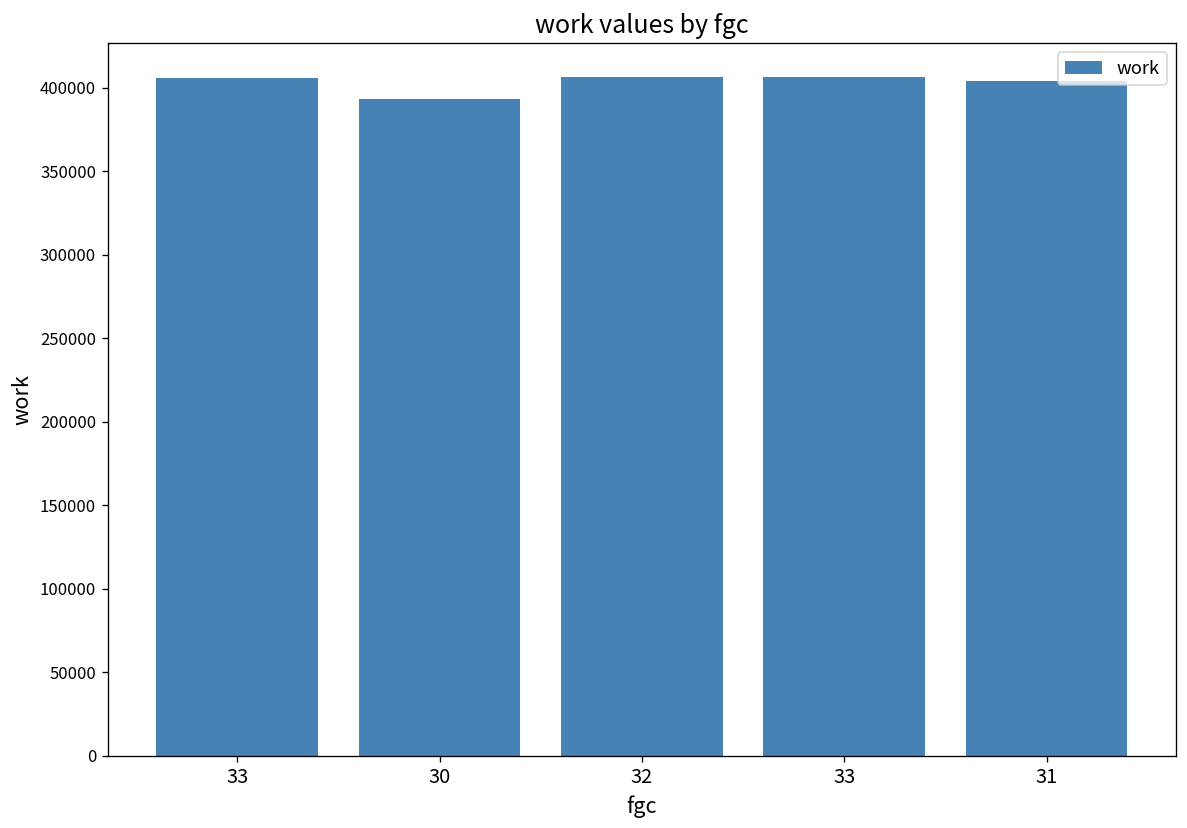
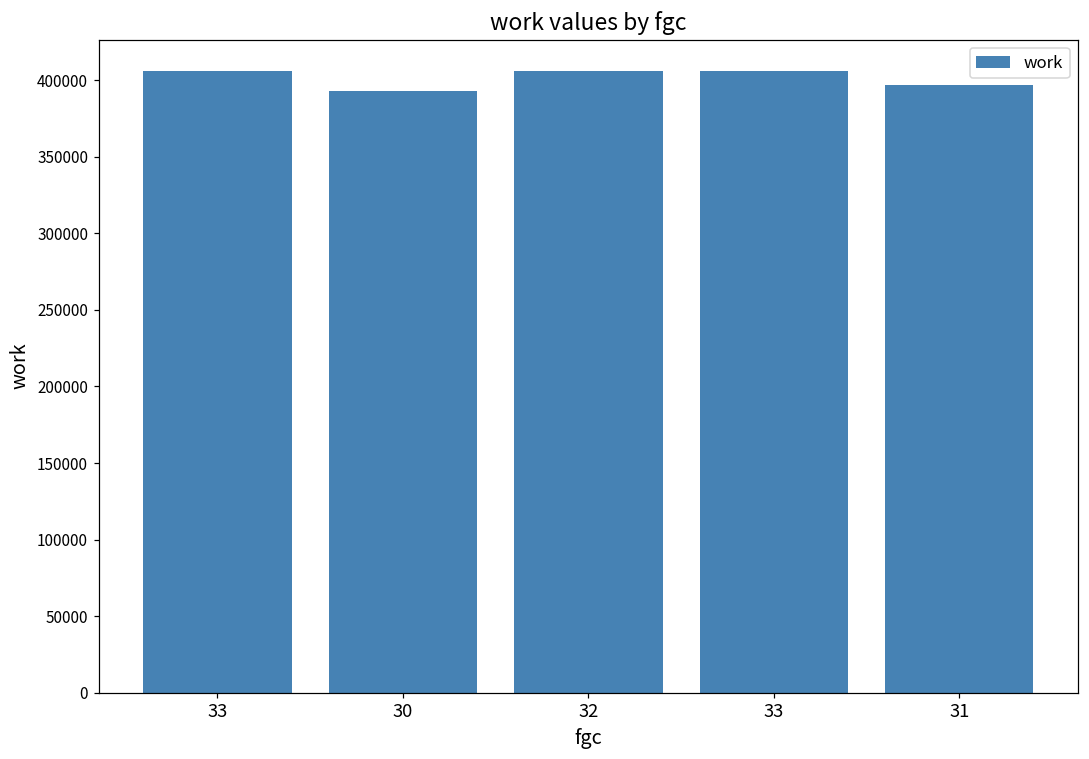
31: 404000 -> 397000
